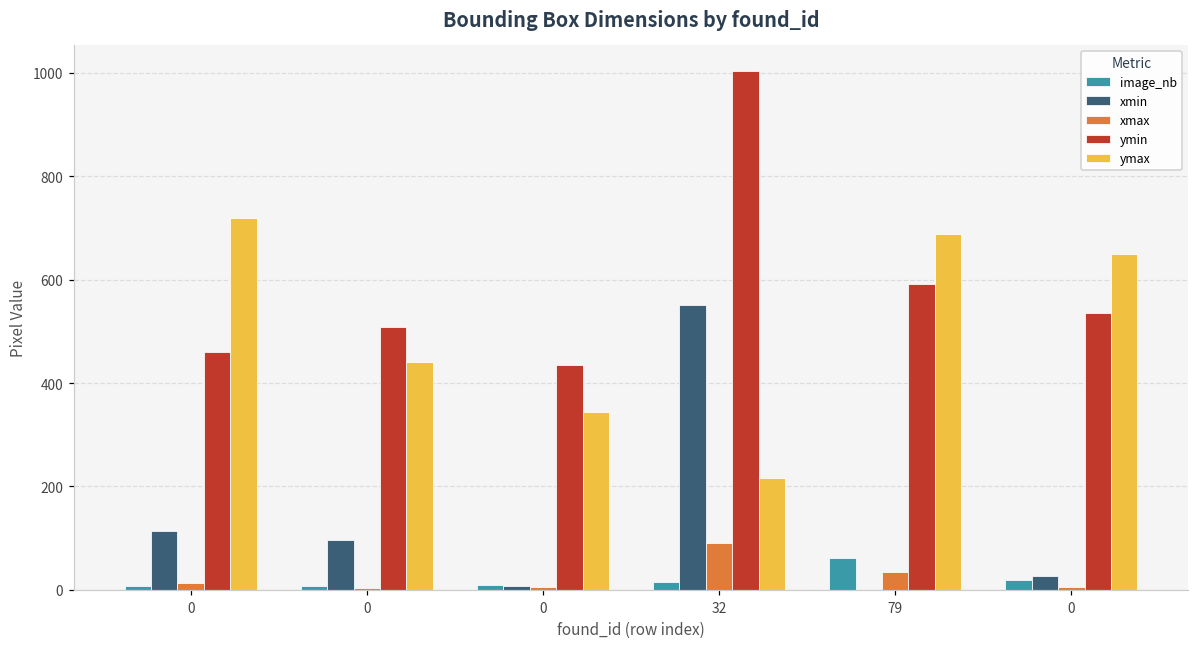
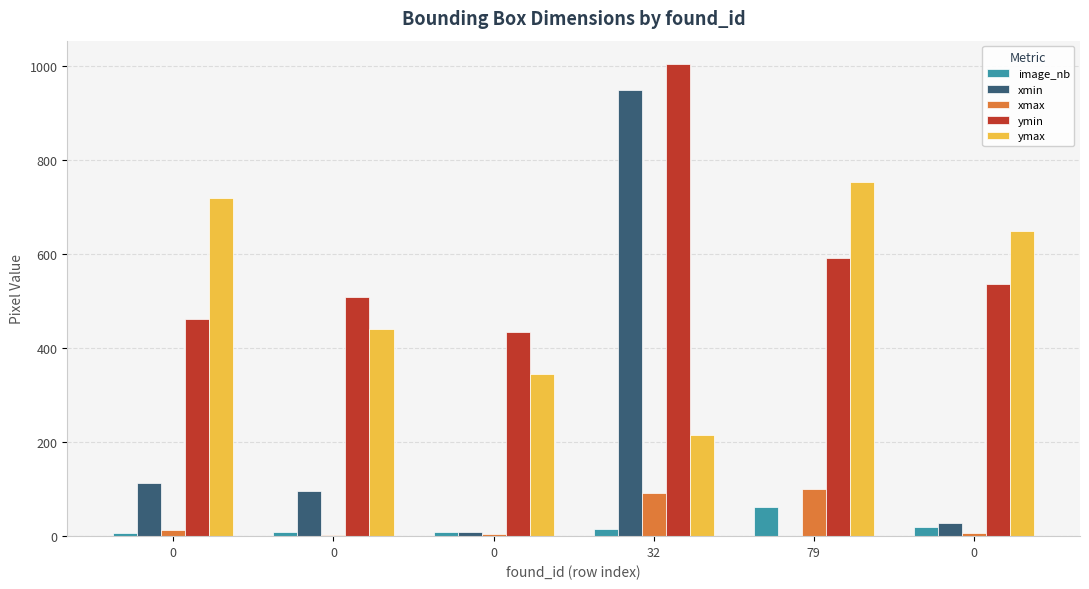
xmin, 32: 550 -> 950
xmax, 79: 30 -> 100
ymax, 79: 690 -> 750
